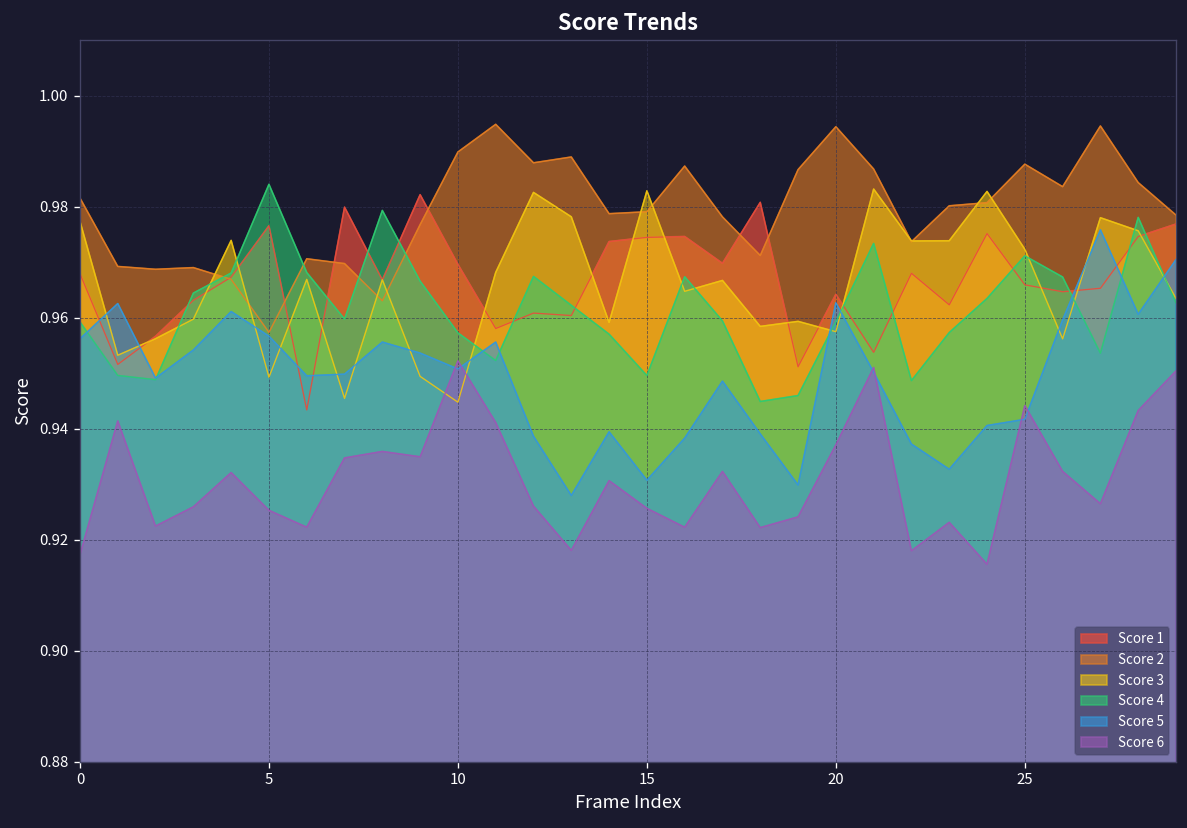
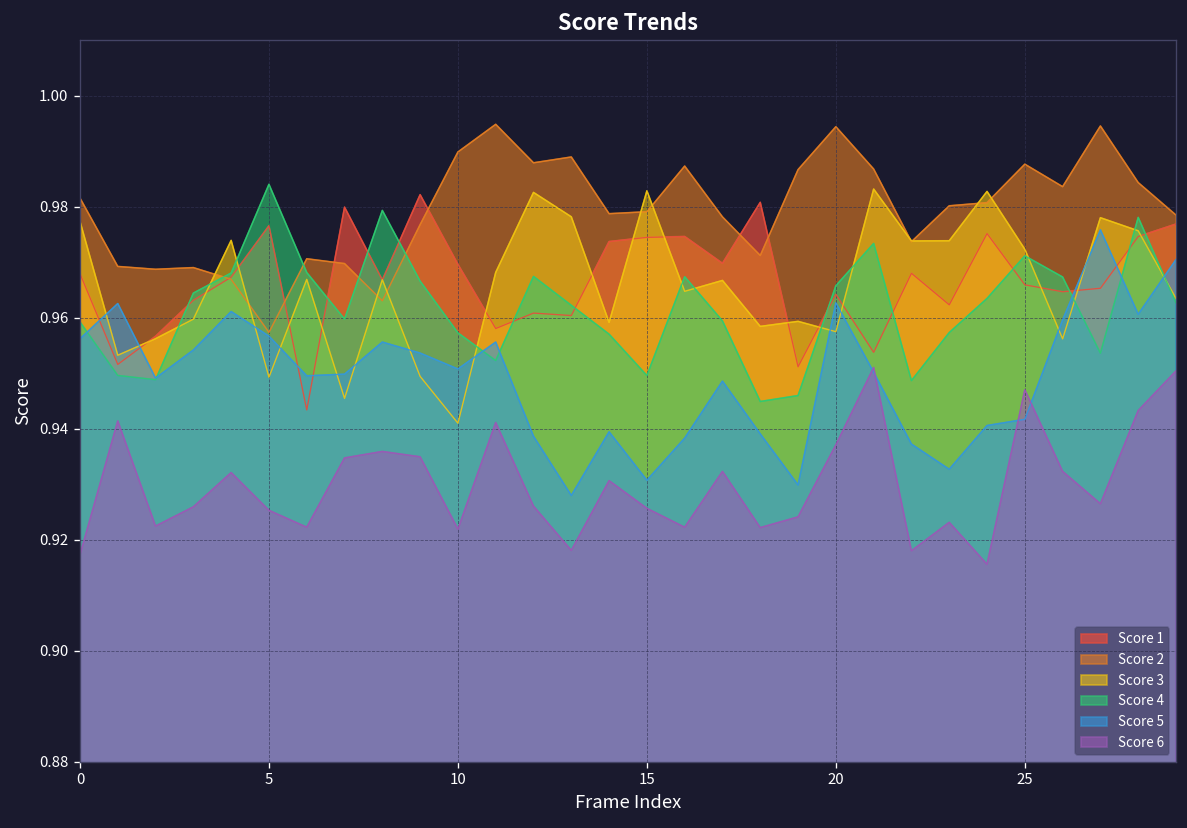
Score 3, 10: 0.945 -> 0.941
Score 6, 10: 0.952 -> 0.922
Score 4, 20: 0.959 -> 0.966
Score 6, 25: 0.944 -> 0.947
